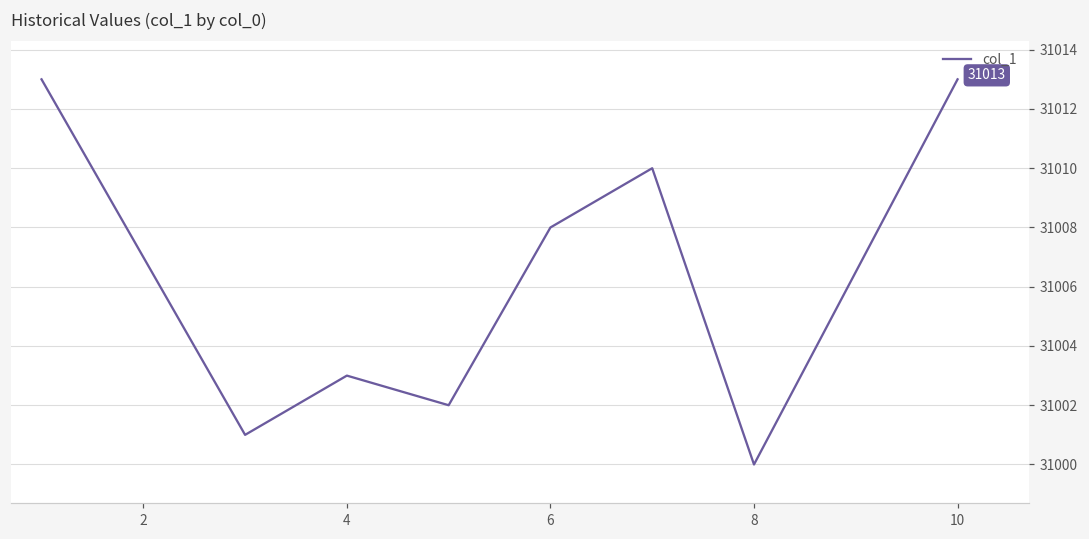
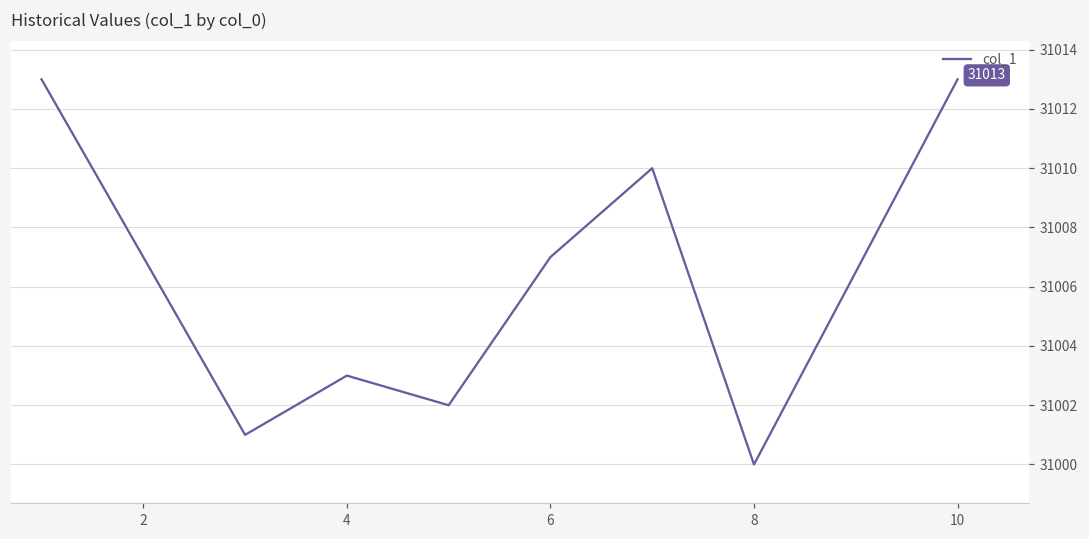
6: 31008 -> 31007
